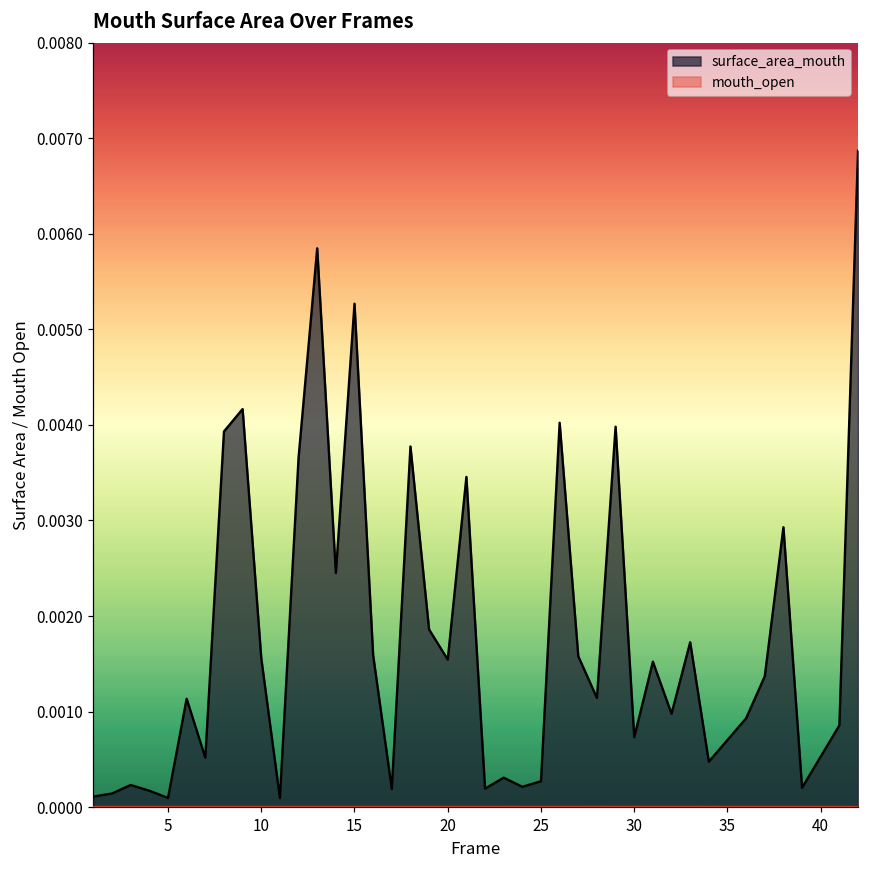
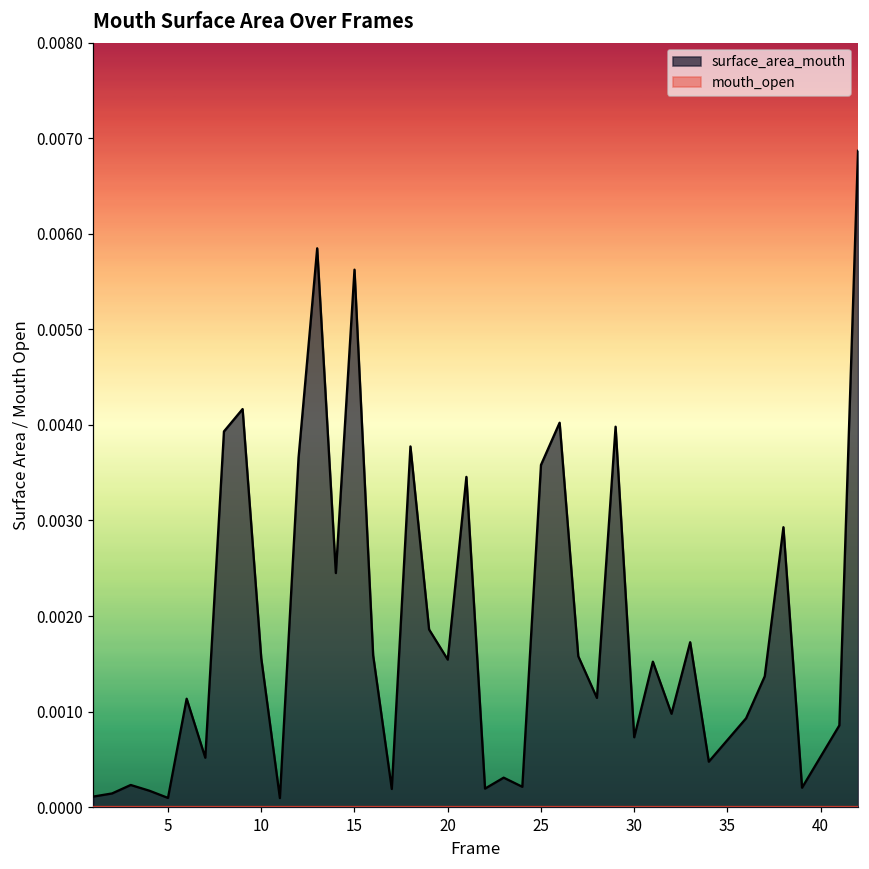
surface_area_mouth, 15: 0.0053 -> 0.0056
surface_area_mouth, 25: 0.0003 -> 0.0036
